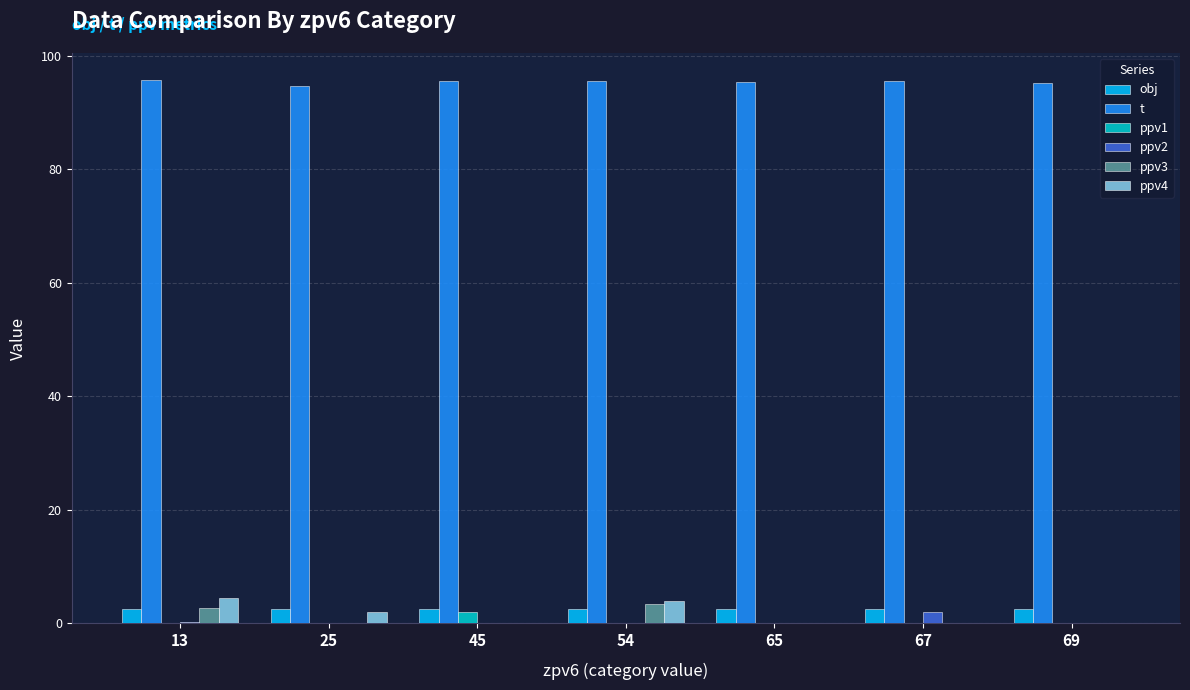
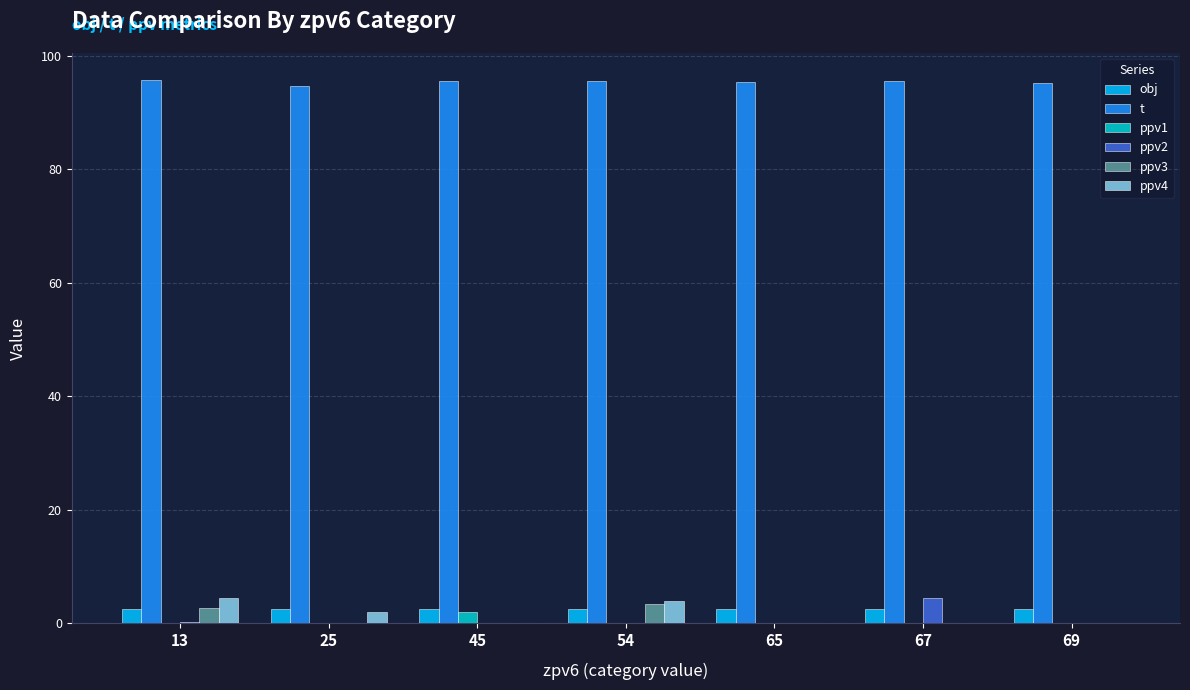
ppv2, 67: 2 -> 4
